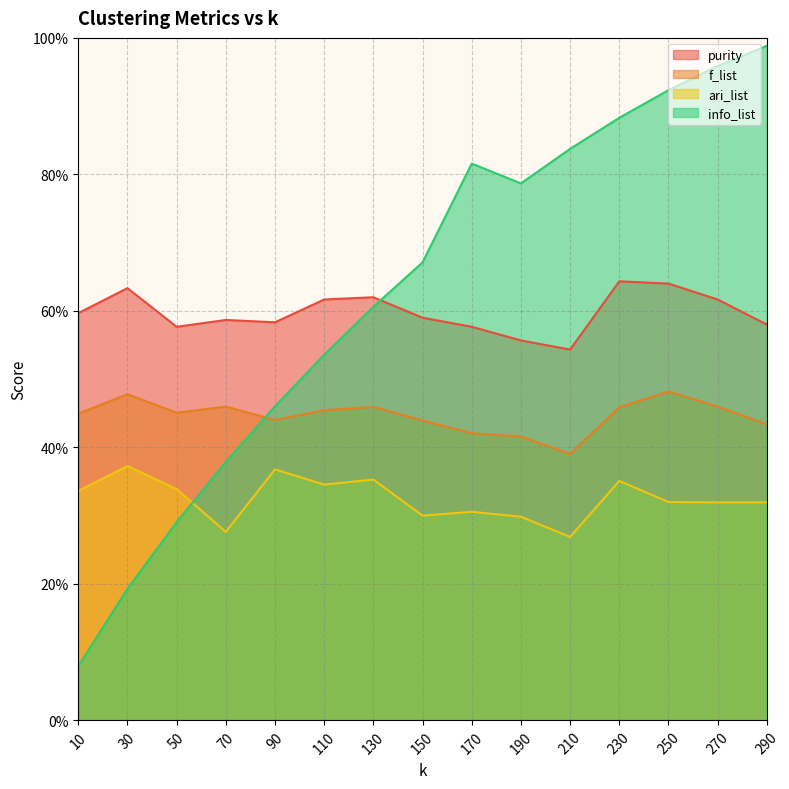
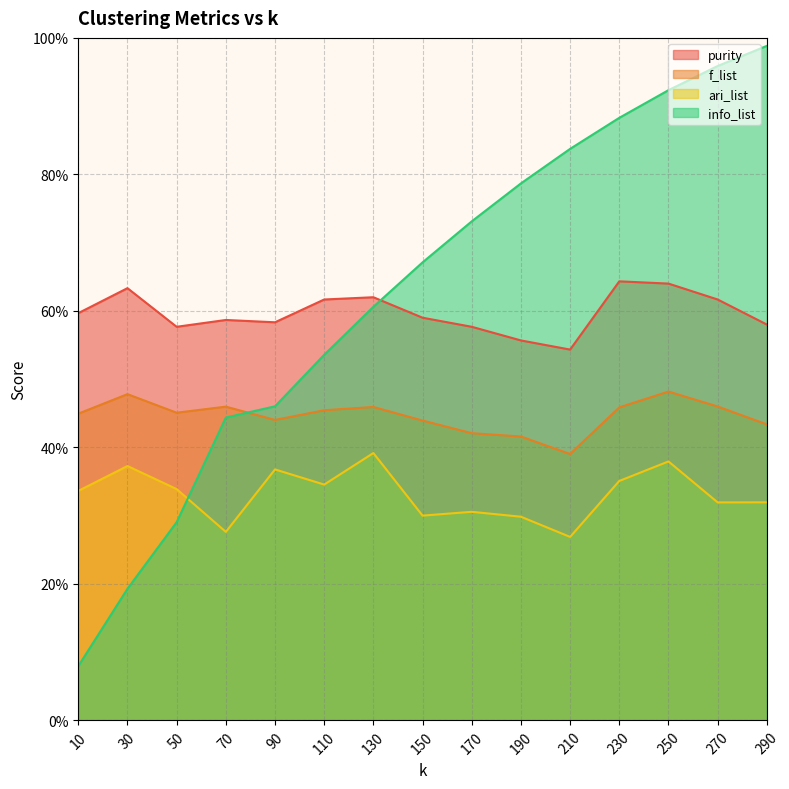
info_list, 70: 38% -> 44%
ari_list, 130: 35% -> 39%
info_list, 170: 82% -> 73%
ari_list, 250: 32% -> 38%
